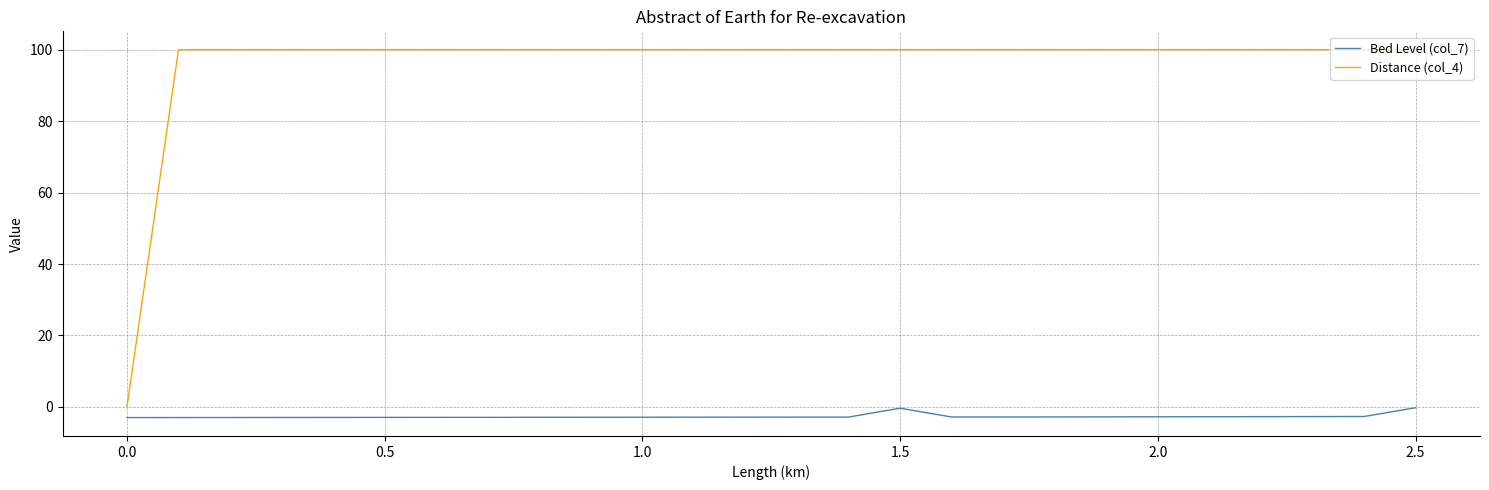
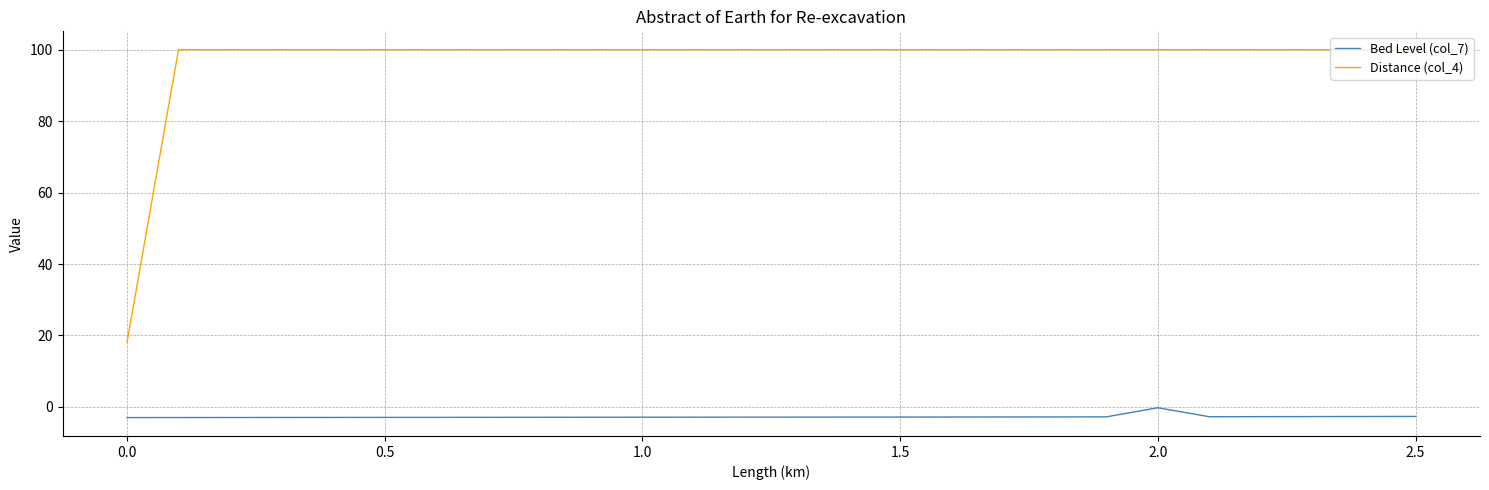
Distance (col_4), 0.0: 0 -> 18
Bed Level (col_7), 1.5: 0 -> -3
Bed Level (col_7), 2.0: -3 -> 0
Bed Level (col_7), 2.5: 0 -> -3
